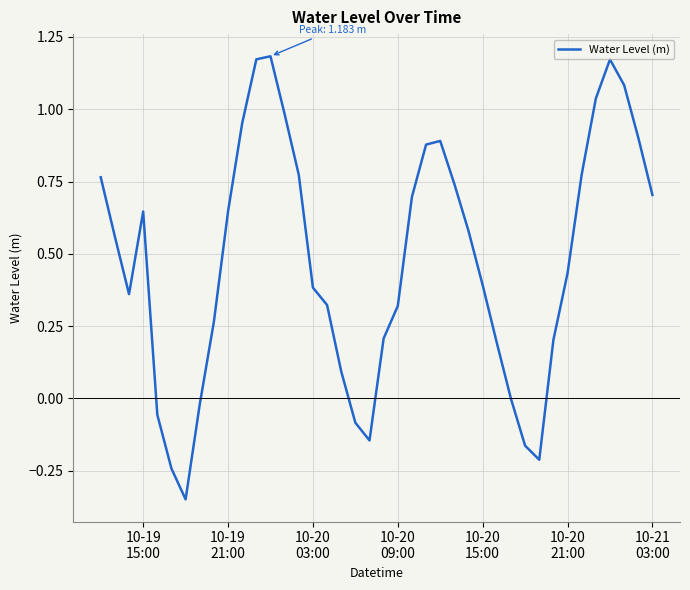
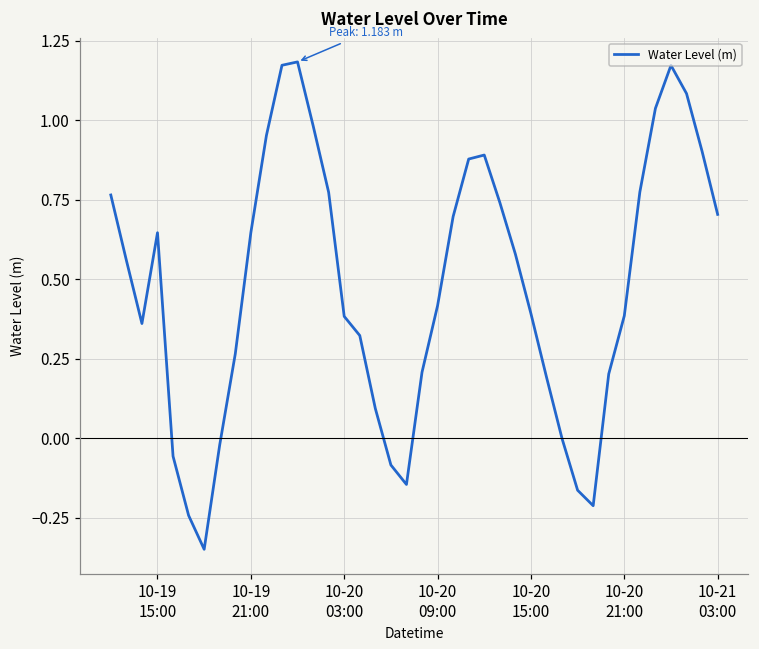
10-20 09:00: 0.32 -> 0.42
10-20 21:00: 0.43 -> 0.39
